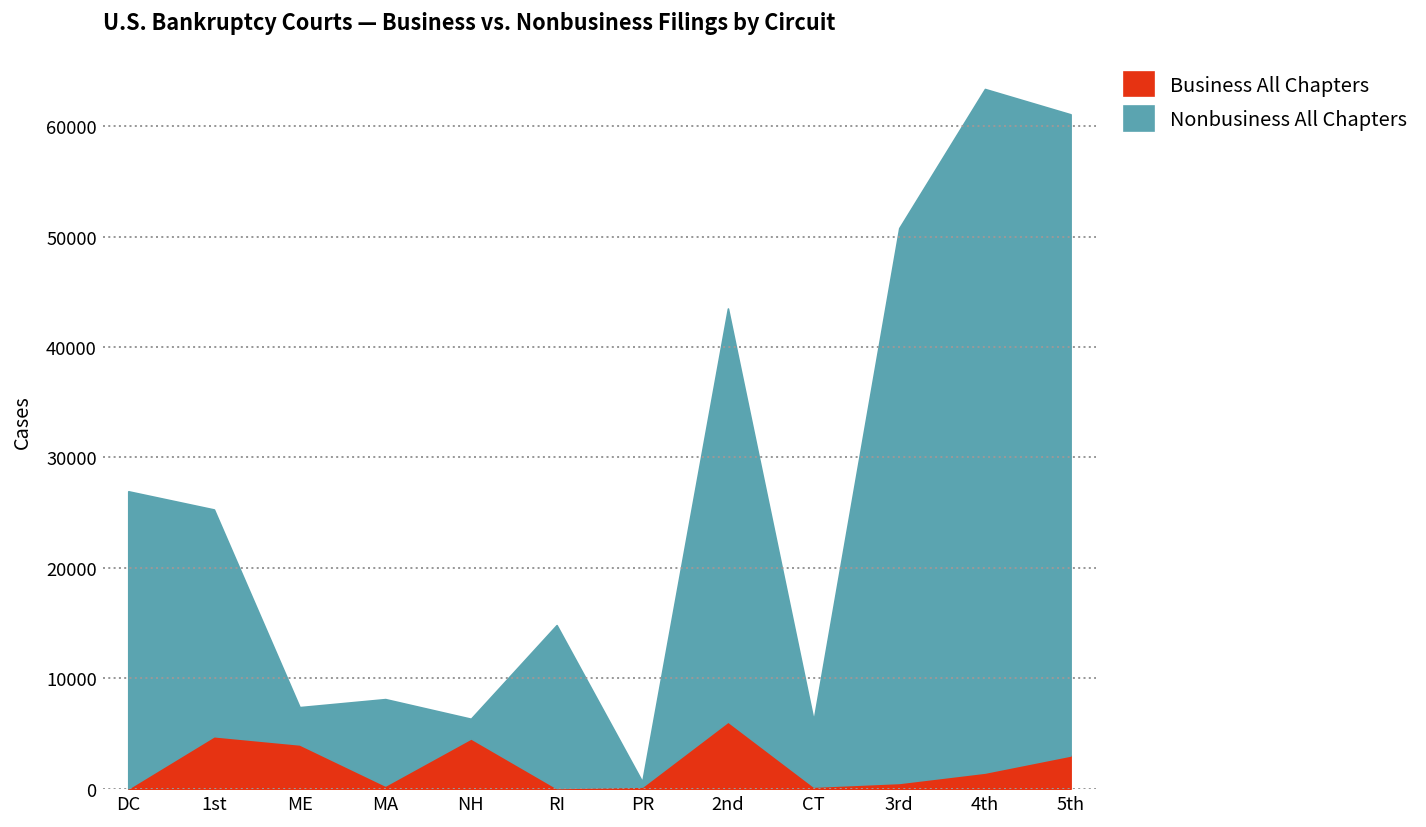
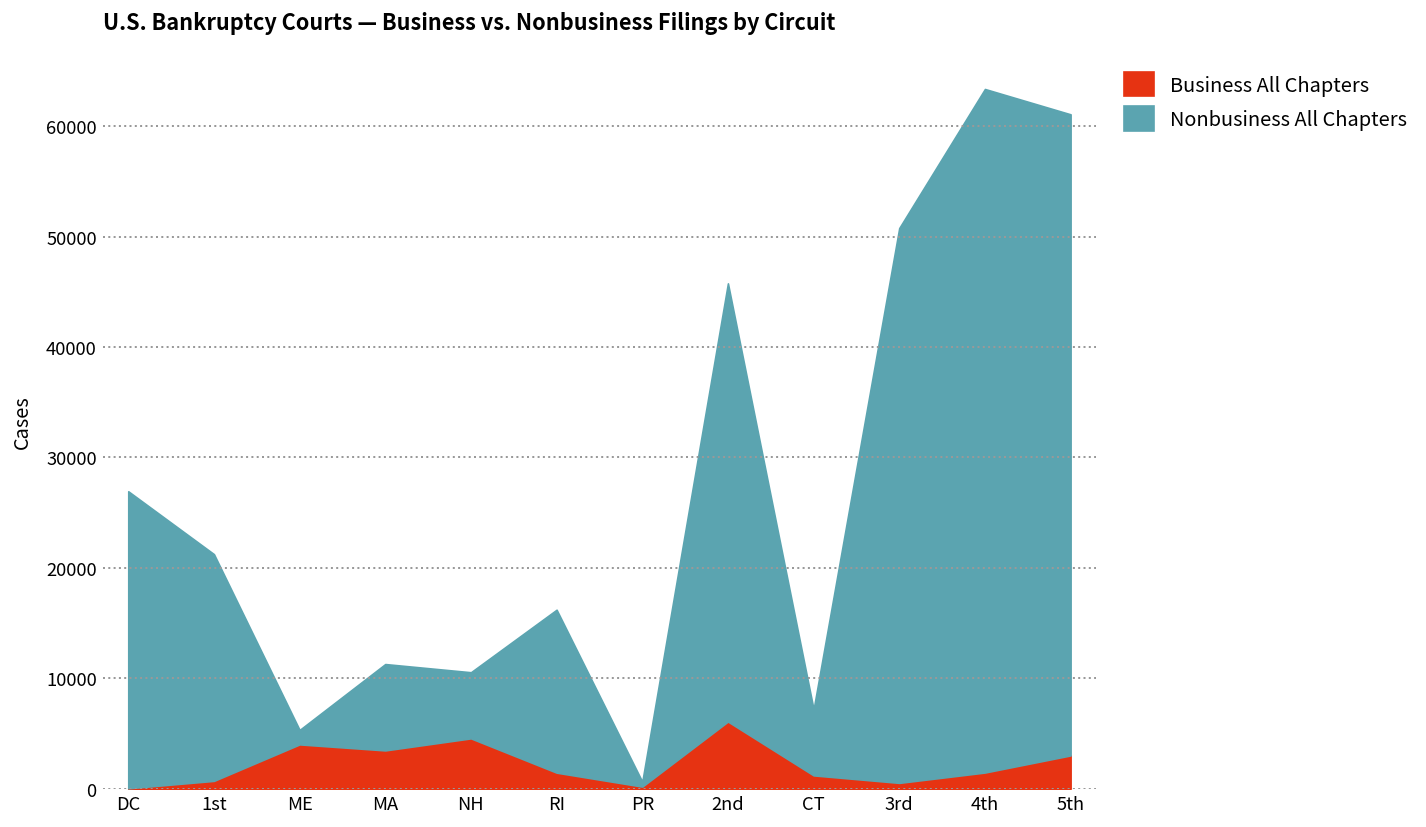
Business All Chapters, 1st: 5000 -> 1000
Nonbusiness All Chapters, ME: 3000 -> 1000
Business All Chapters, MA: 0 -> 3000
Nonbusiness All Chapters, NH: 2000 -> 6000
Business All Chapters, RI: 0 -> 1000
Nonbusiness All Chapters, 2nd: 37000 -> 40000
Business All Chapters, CT: 0 -> 1000
